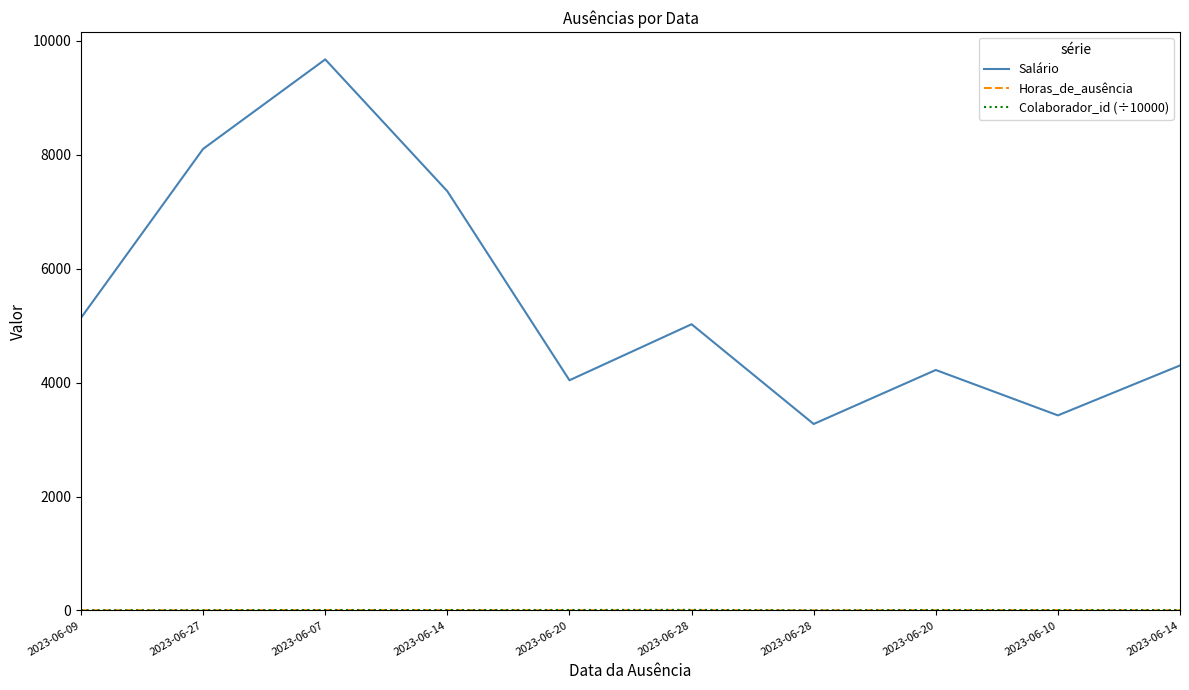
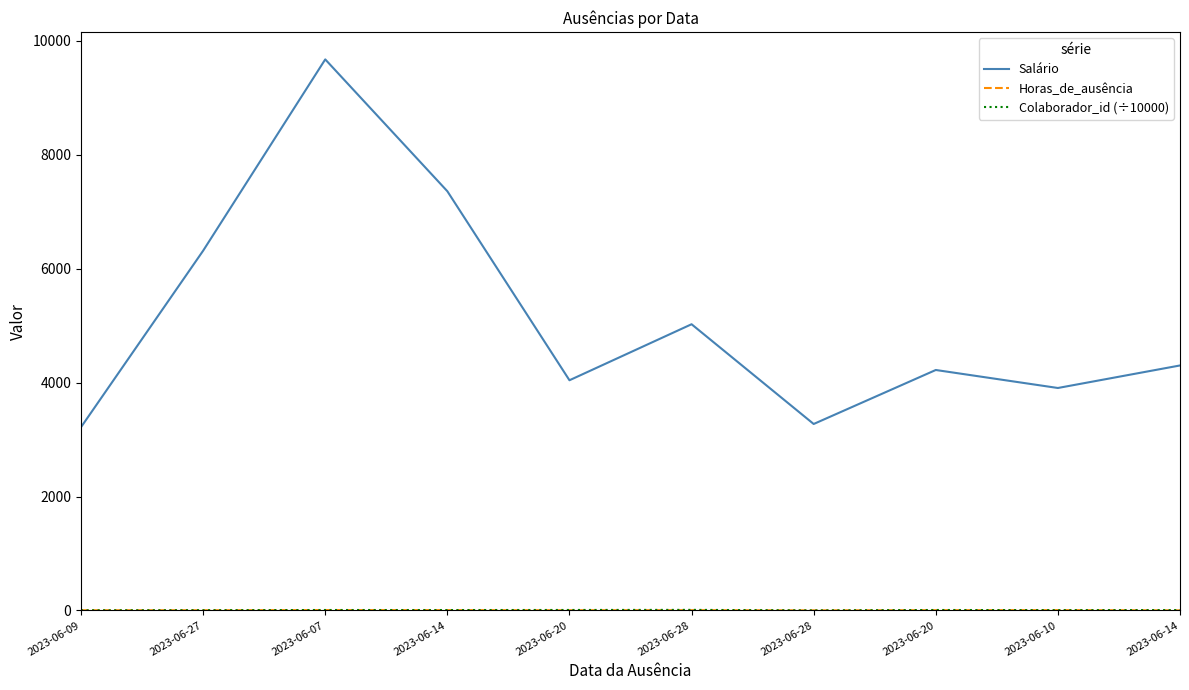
Salário, 2023-06-09: 5100 -> 3200
Salário, 2023-06-27: 8100 -> 6300
Salário, 2023-06-10: 3400 -> 3900
